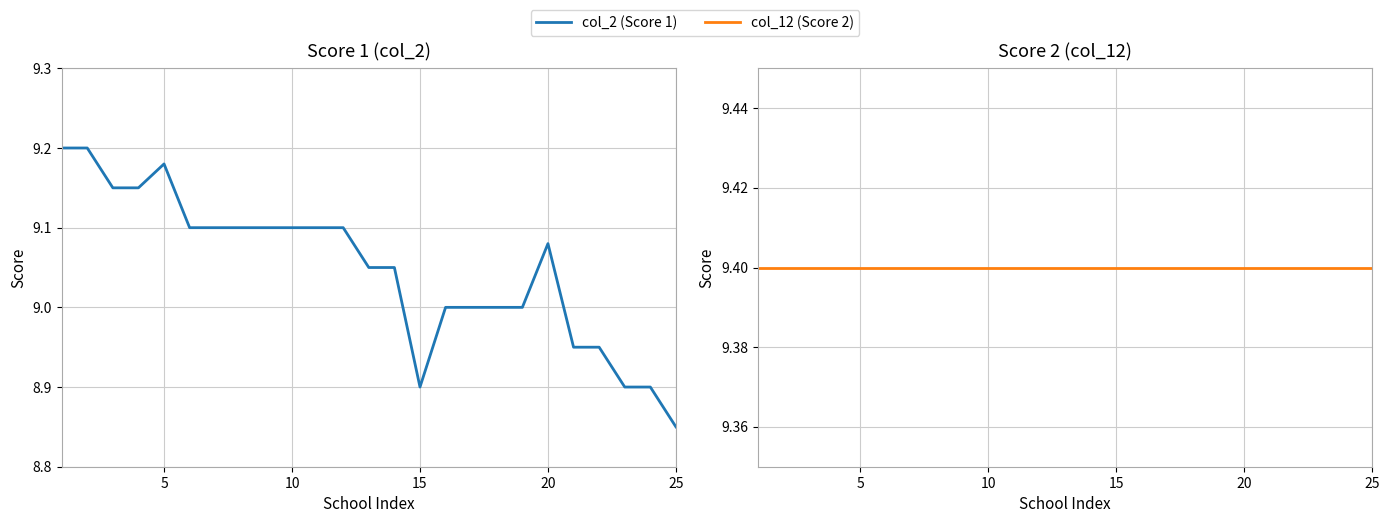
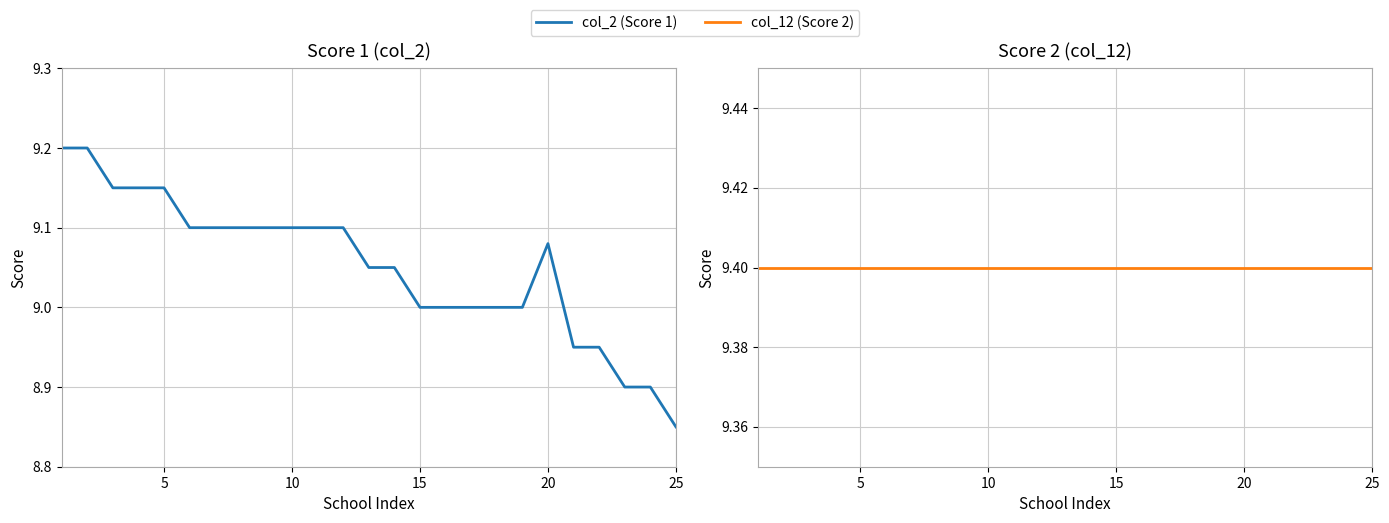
Score 1 (col_2), 5: 9.18 -> 9.15
Score 1 (col_2), 15: 8.9 -> 9.0
